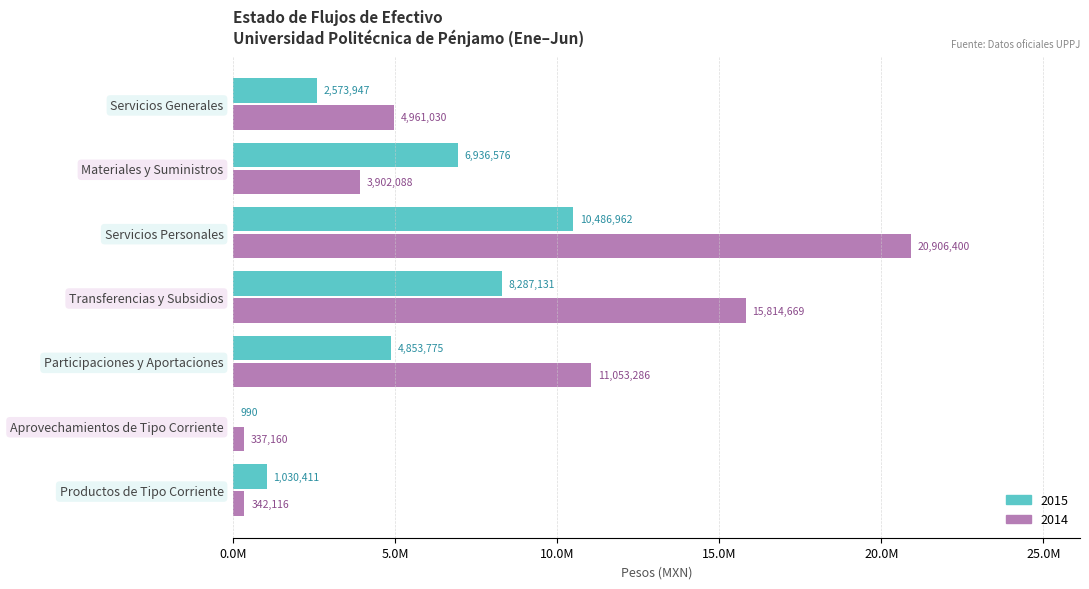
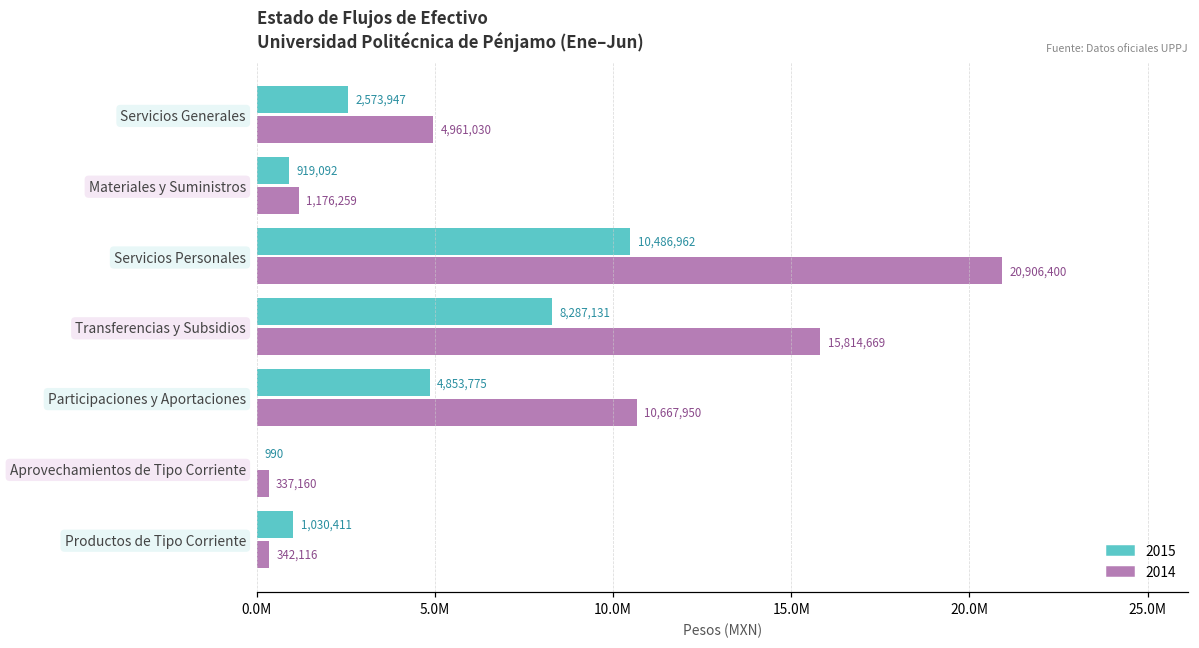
2015, Materiales y Suministros: 6,936,576 -> 919,092
2014, Materiales y Suministros: 3,902,088 -> 1,176,259
2014, Participaciones y Aportaciones: 11,053,286 -> 10,667,950
